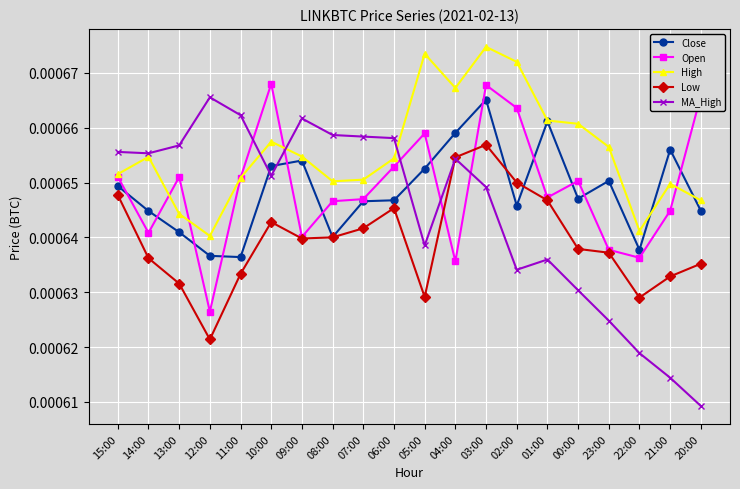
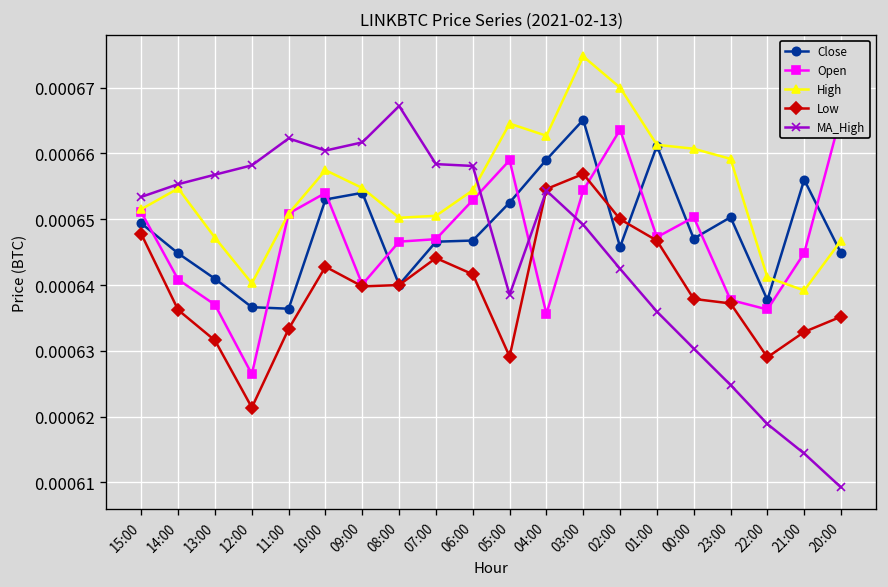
MA_High, 15:00: 0.000656 -> 0.000653
Open, 13:00: 0.000651 -> 0.000637
High, 13:00: 0.000644 -> 0.000647
MA_High, 12:00: 0.000666 -> 0.000658
Open, 10:00: 0.000668 -> 0.000654
MA_High, 10:00: 0.000651 -> 0.000660
MA_High, 08:00: 0.000659 -> 0.000667
Low, 07:00: 0.000642 -> 0.000644
Low, 06:00: 0.000645 -> 0.000642
High, 05:00: 0.000673 -> 0.000665
High, 04:00: 0.000667 -> 0.000663
Open, 03:00: 0.000668 -> 0.000654
High, 02:00: 0.000672 -> 0.000670
MA_High, 02:00: 0.000634 -> 0.000642
High, 23:00: 0.000656 -> 0.000659
High, 21:00: 0.000650 -> 0.000639
